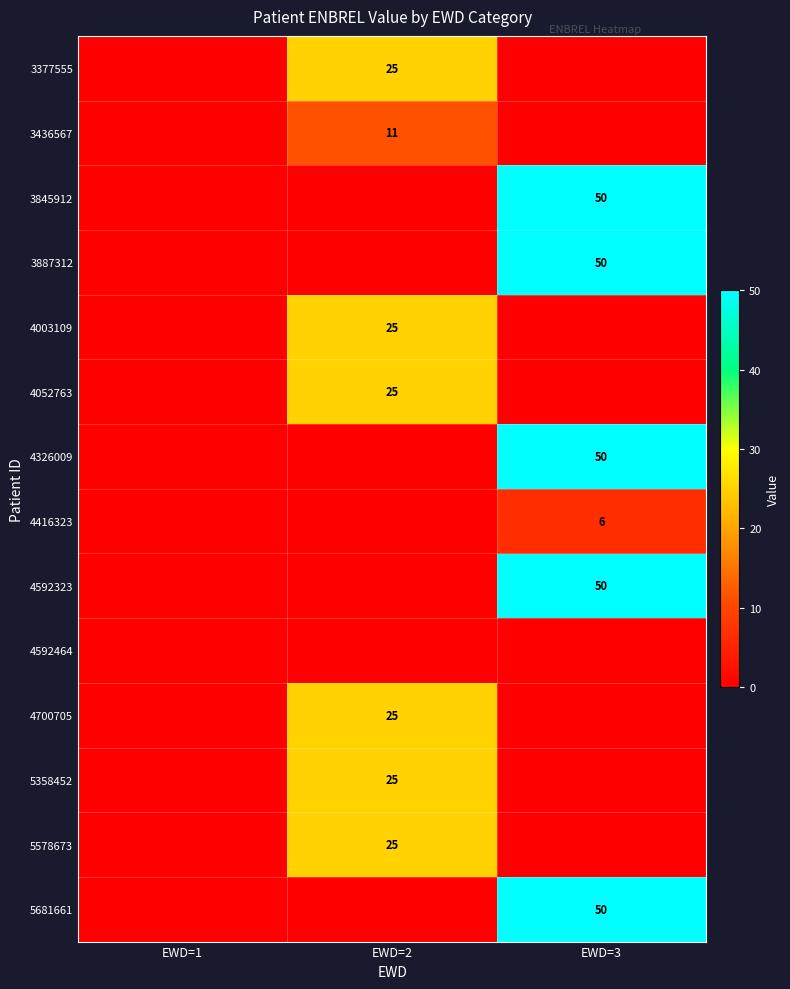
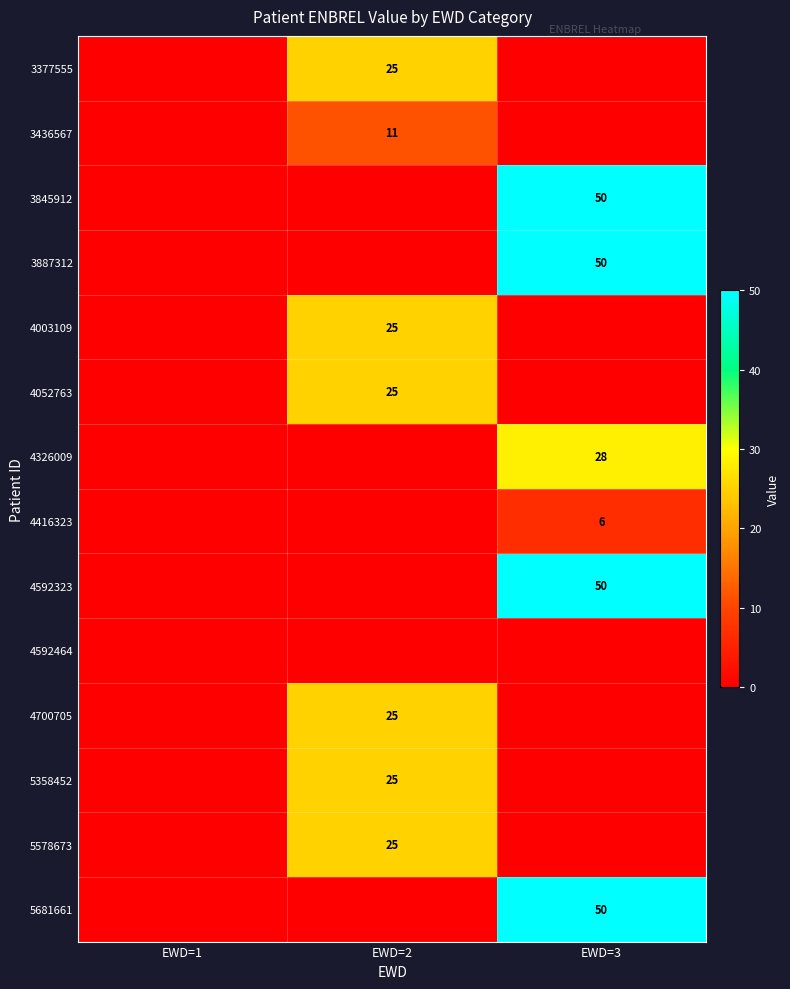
4326009, EWD=3: 50 -> 28
